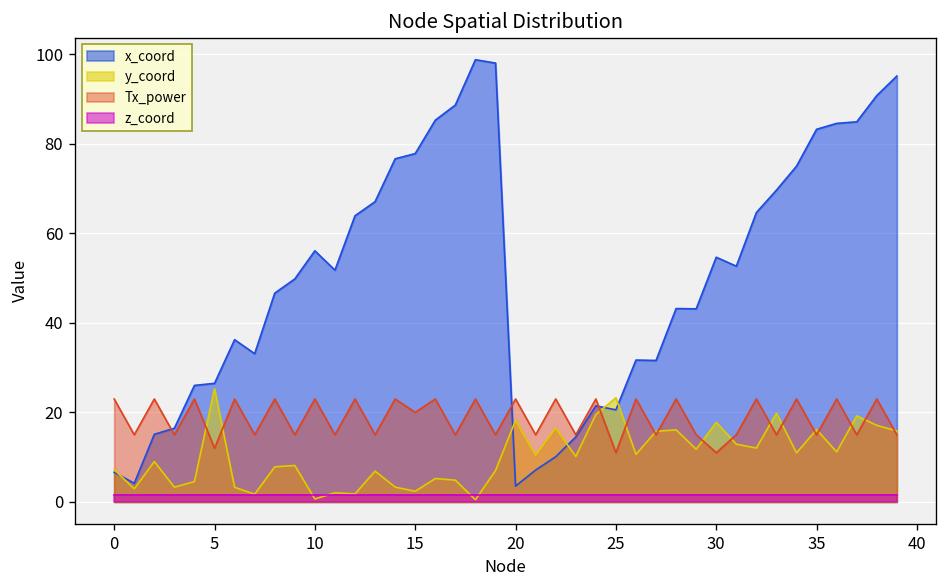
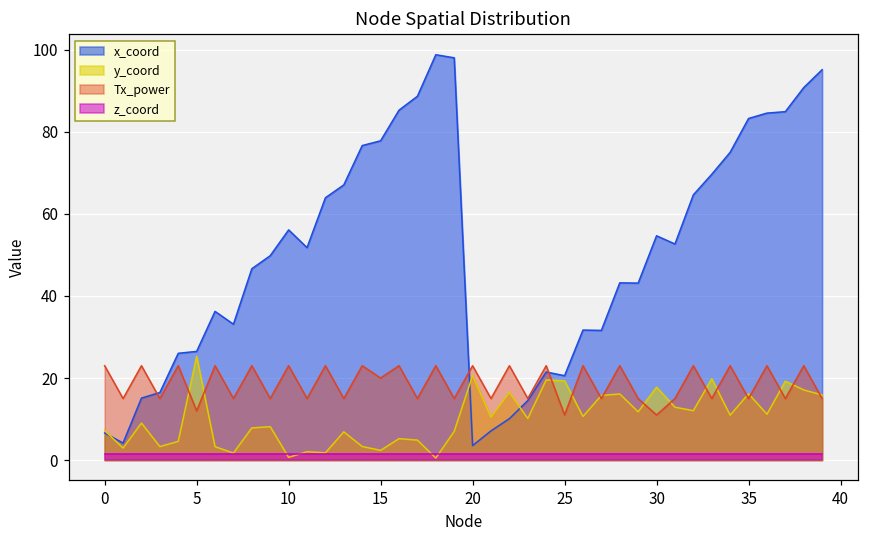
y_coord, 20: 18 -> 21
y_coord, 25: 23 -> 19
